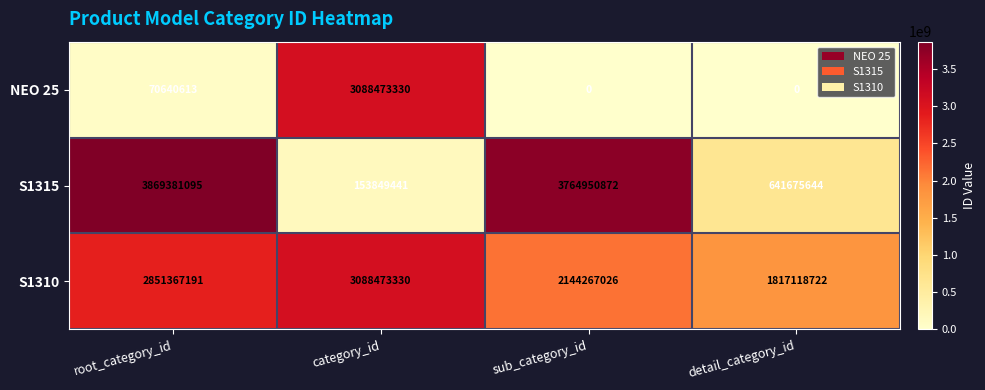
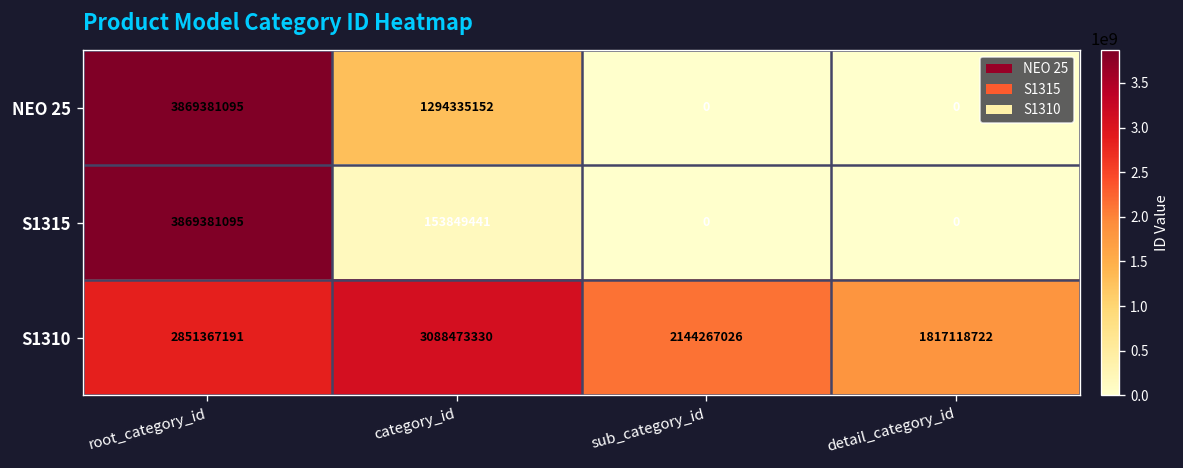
NEO 25, root_category_id: 70640613 -> 3869381095
NEO 25, category_id: 3088473330 -> 1294335152
S1315, sub_category_id: 3764950872 -> 0
S1315, detail_category_id: 641675644 -> 0
